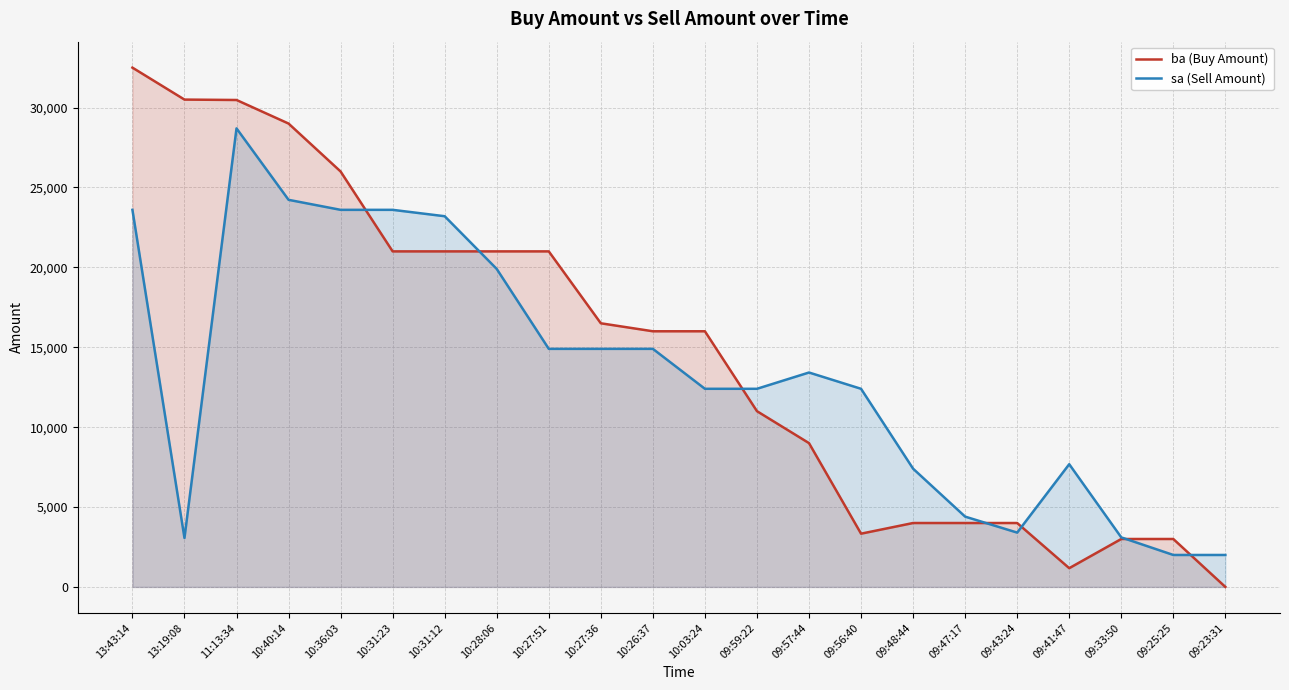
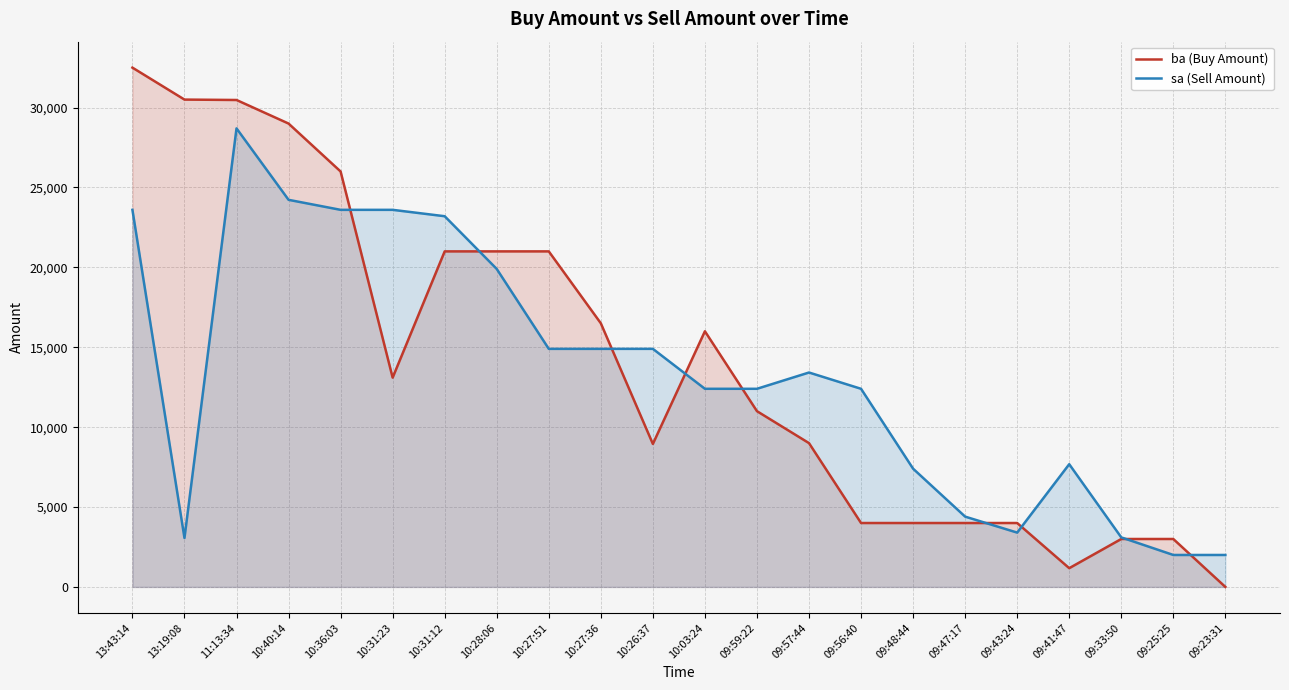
ba (Buy Amount), 10:31:23: 21,000 -> 13,100
ba (Buy Amount), 10:26:37: 16,000 -> 8,900
ba (Buy Amount), 09:56:40: 3,300 -> 4,000
